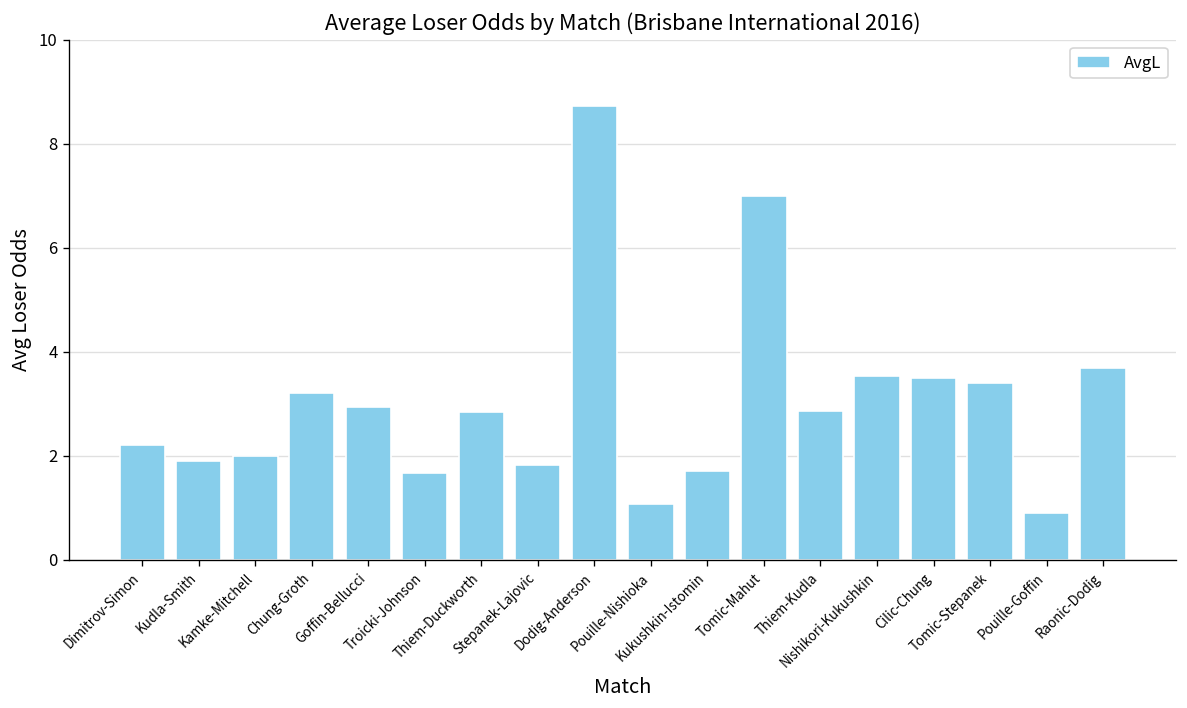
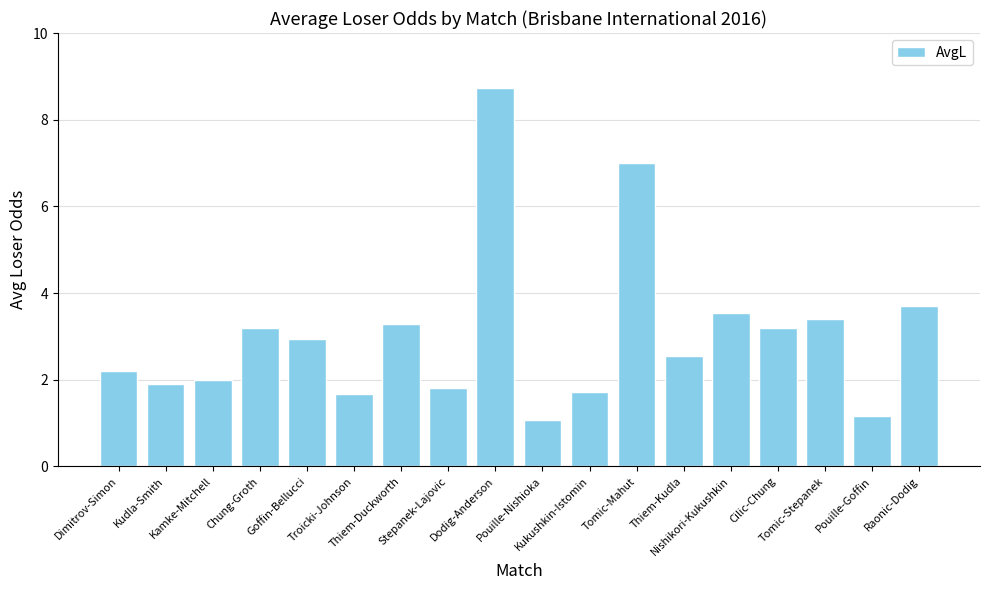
Thiem-Duckworth: 2.8 -> 3.3
Thiem-Kudla: 2.9 -> 2.6
Cilic-Chung: 3.5 -> 3.2
Pouille-Goffin: 0.9 -> 1.2
